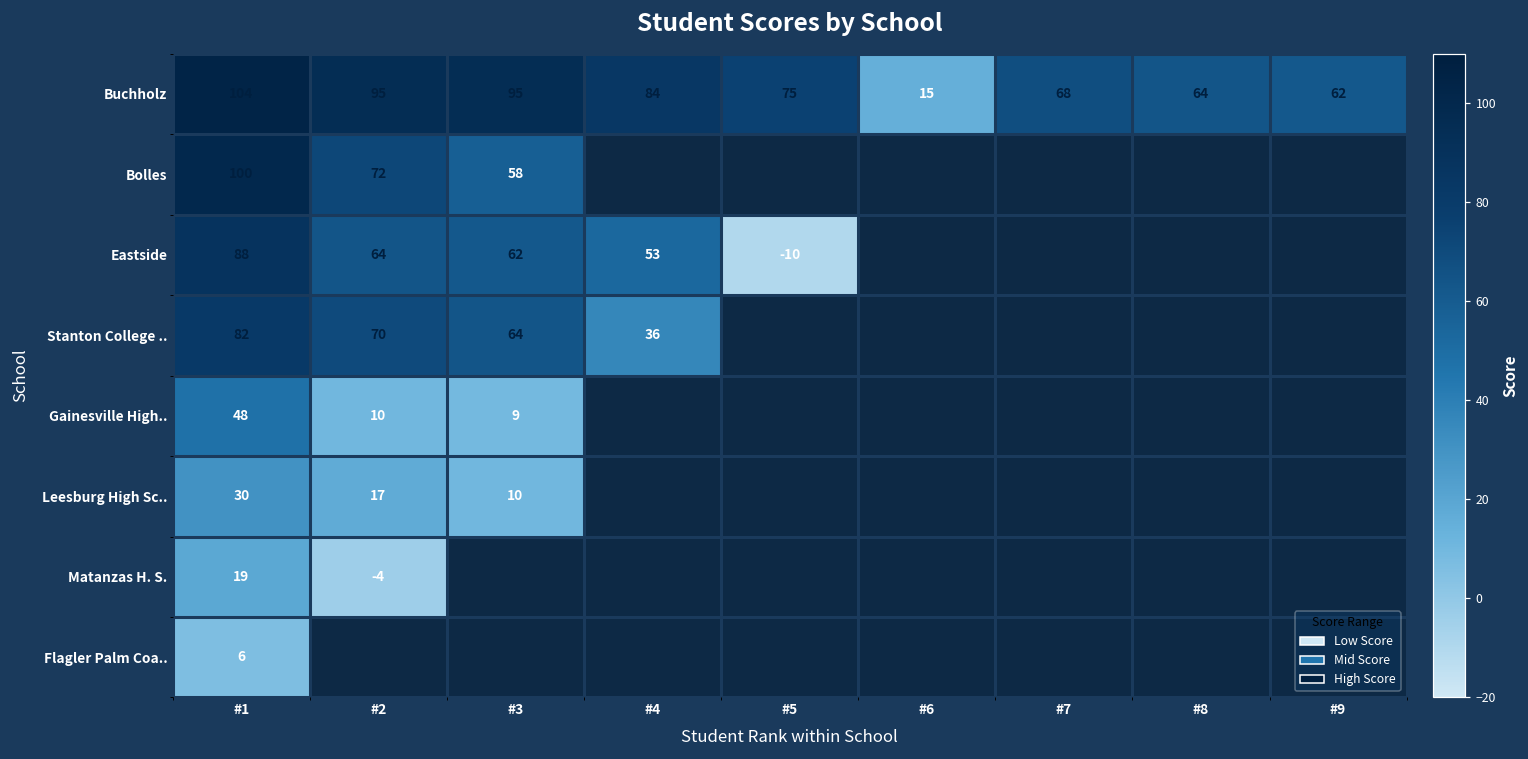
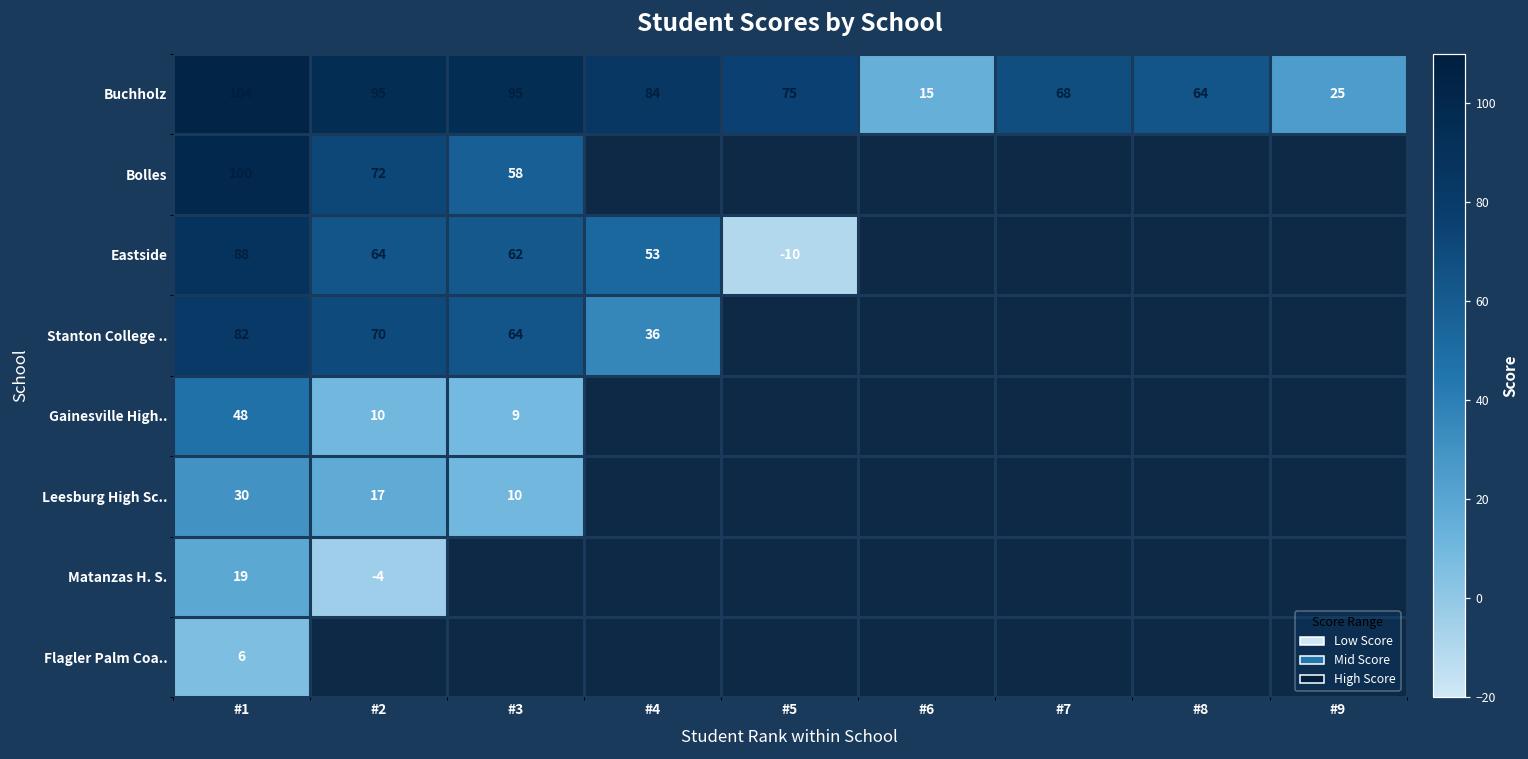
Buchholz, #9: 62 -> 25
